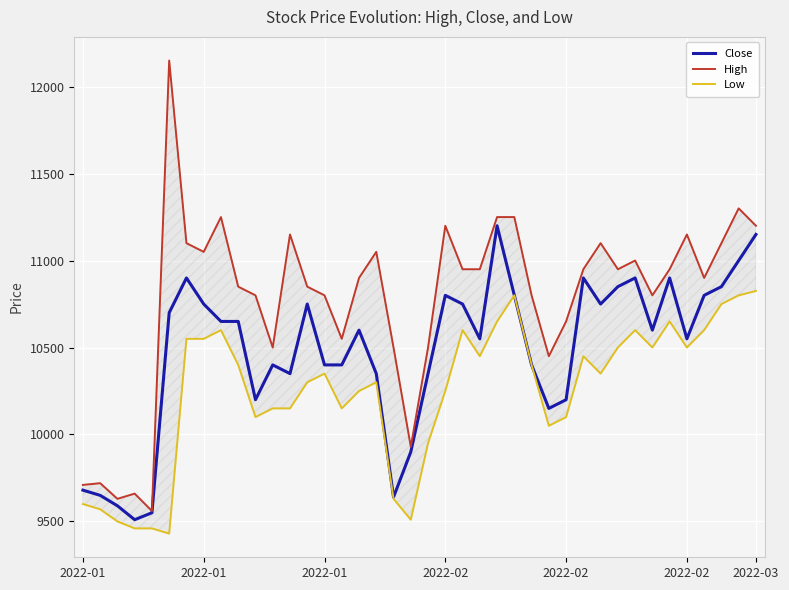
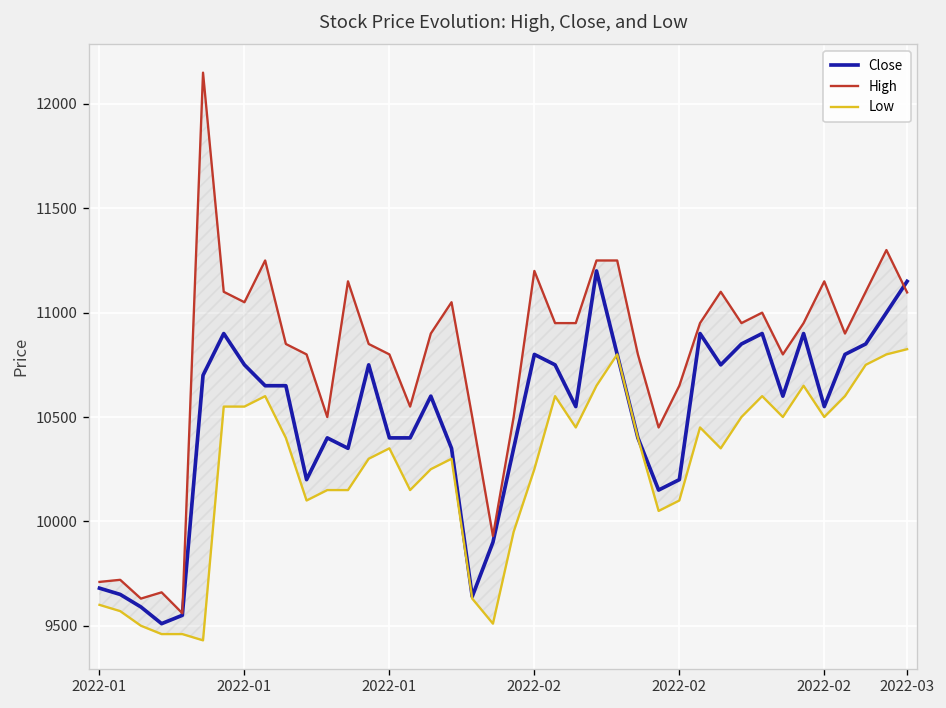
High, 2022-03: 11200 -> 11100
